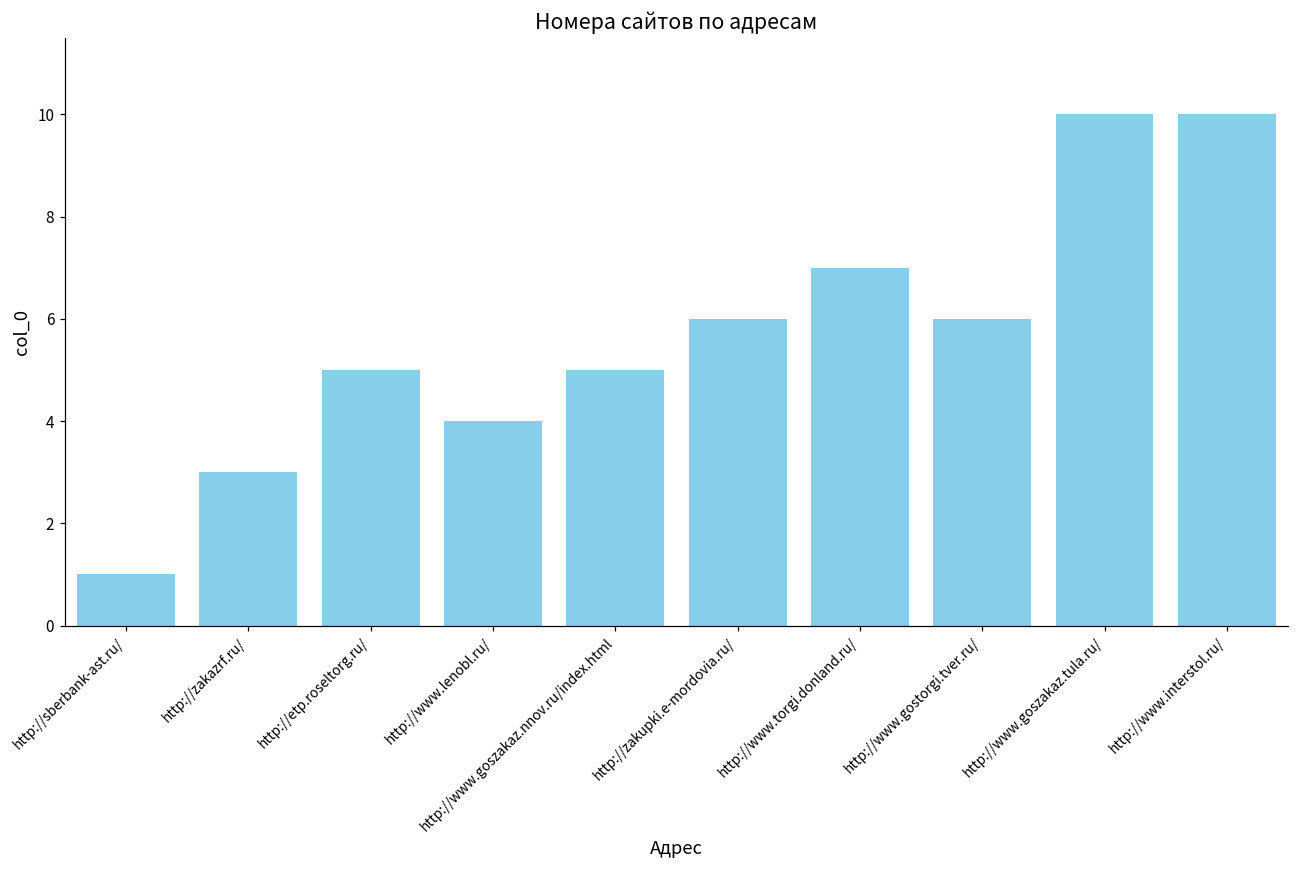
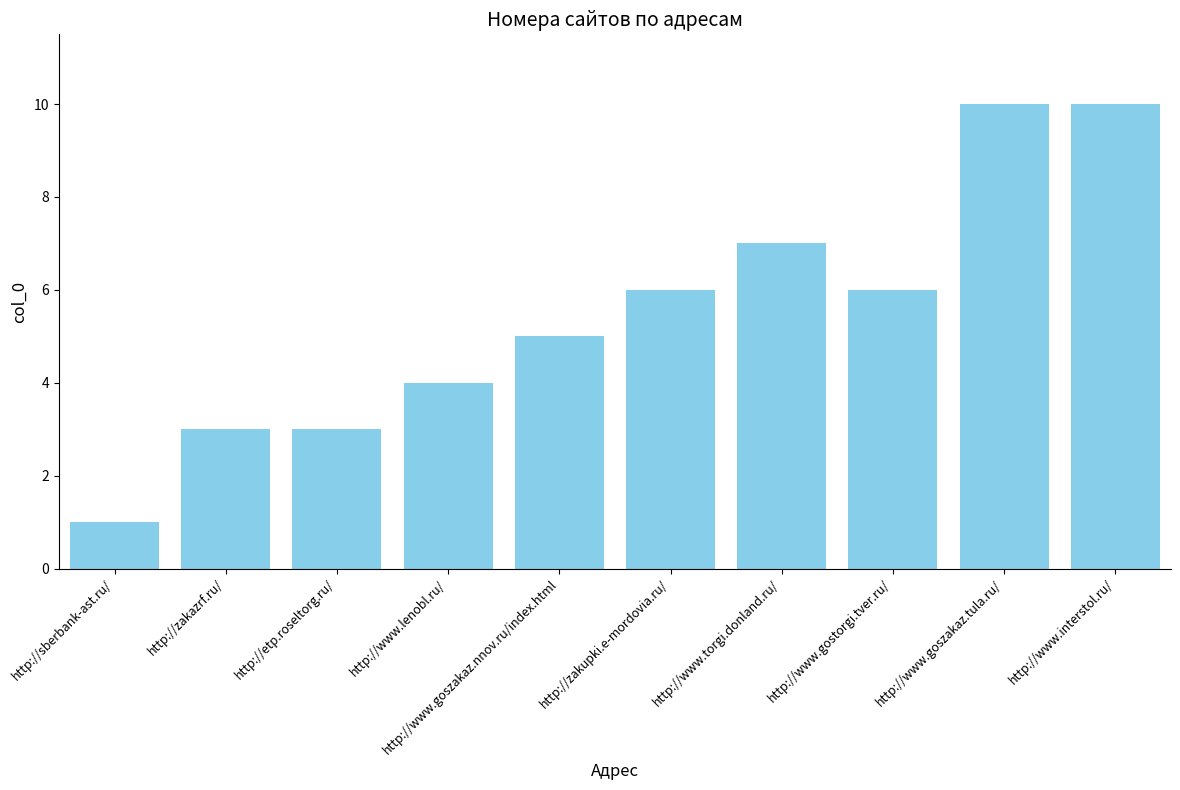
http://etp.roseltorg.ru/: 5 -> 3
